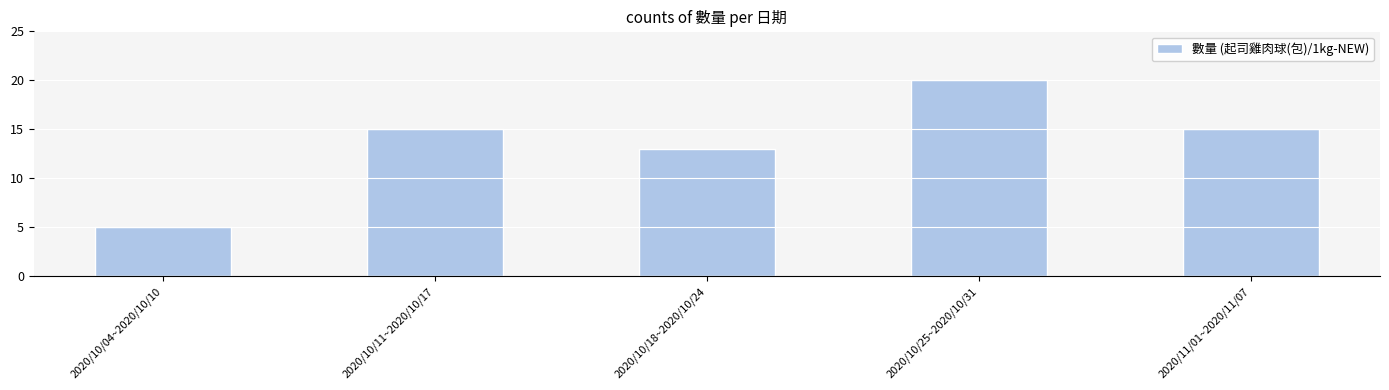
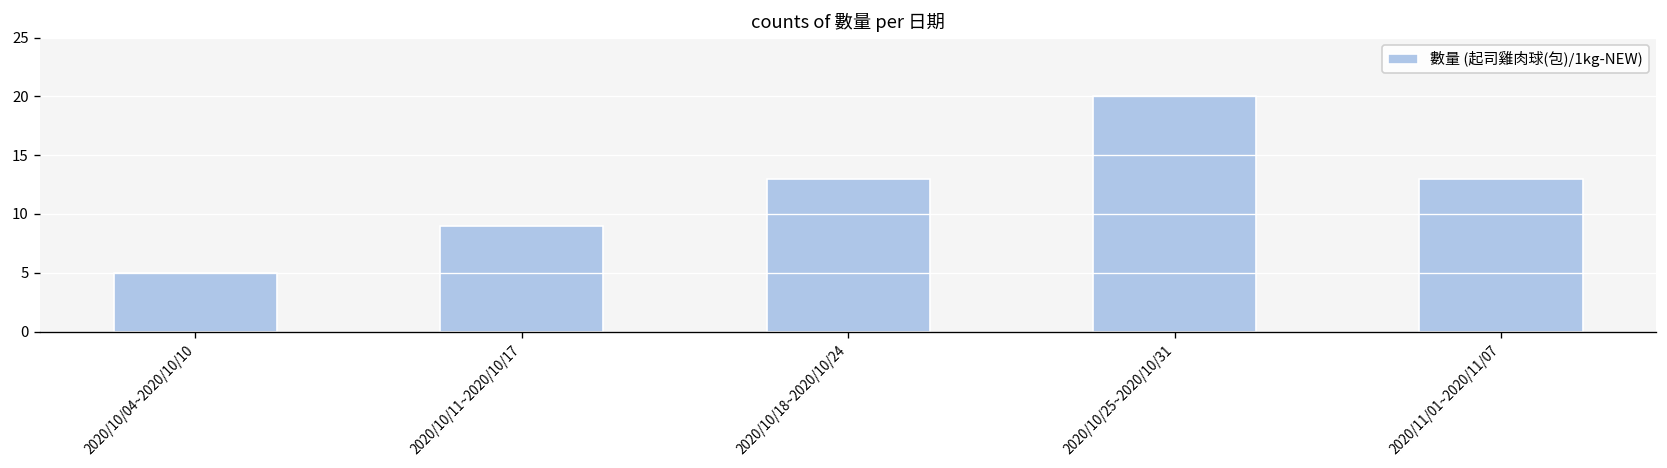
2020/10/11~2020/10/17: 15 -> 9
2020/11/01~2020/11/07: 15 -> 13
